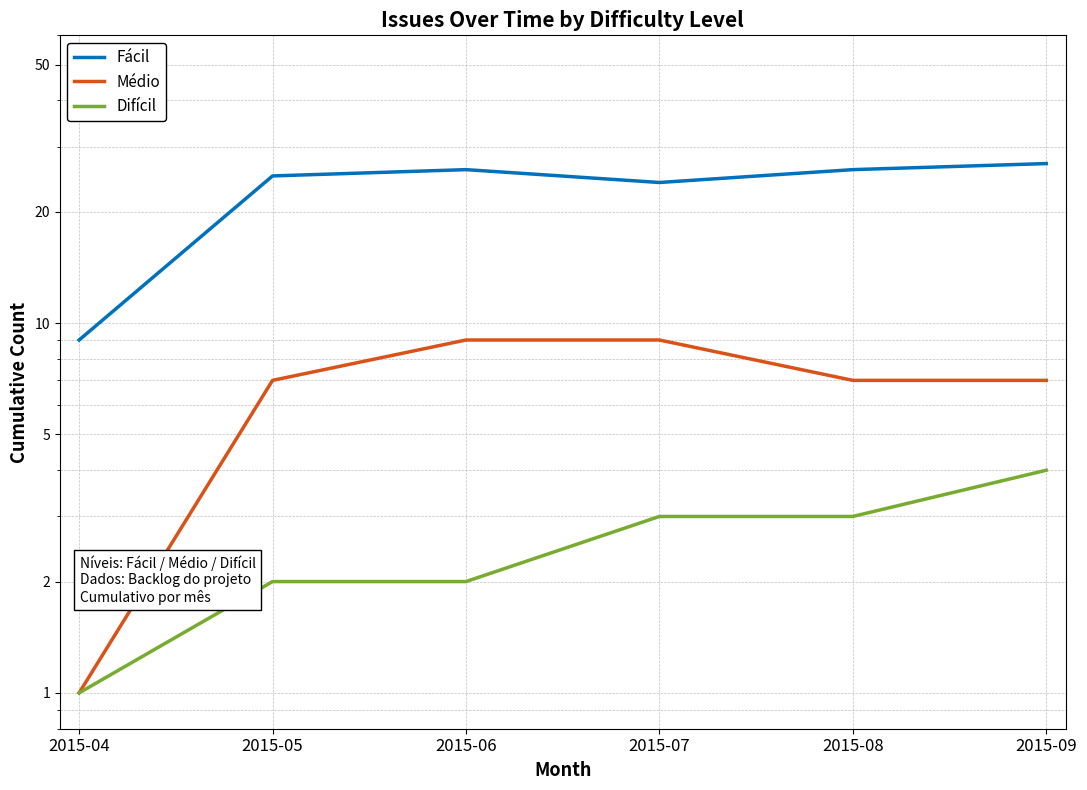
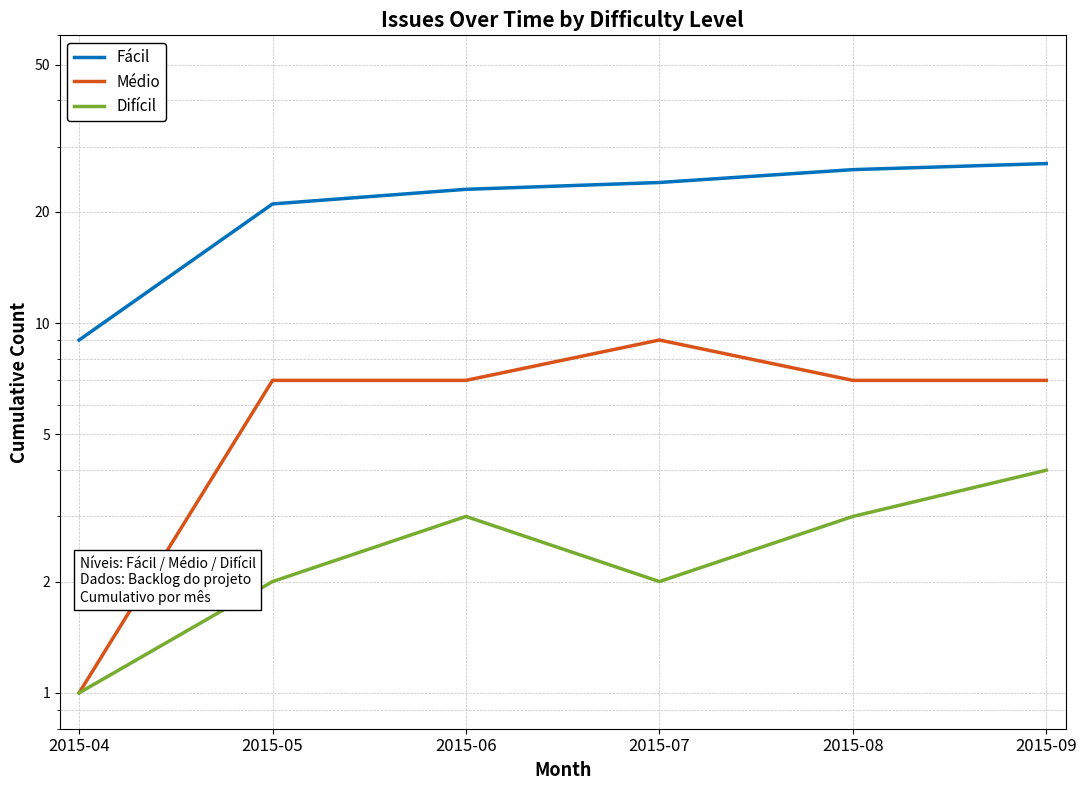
Fácil, 2015-05: 25 -> 21
Fácil, 2015-06: 26 -> 23
Médio, 2015-06: 9 -> 7
Difícil, 2015-06: 2 -> 3
Difícil, 2015-07: 3 -> 2
